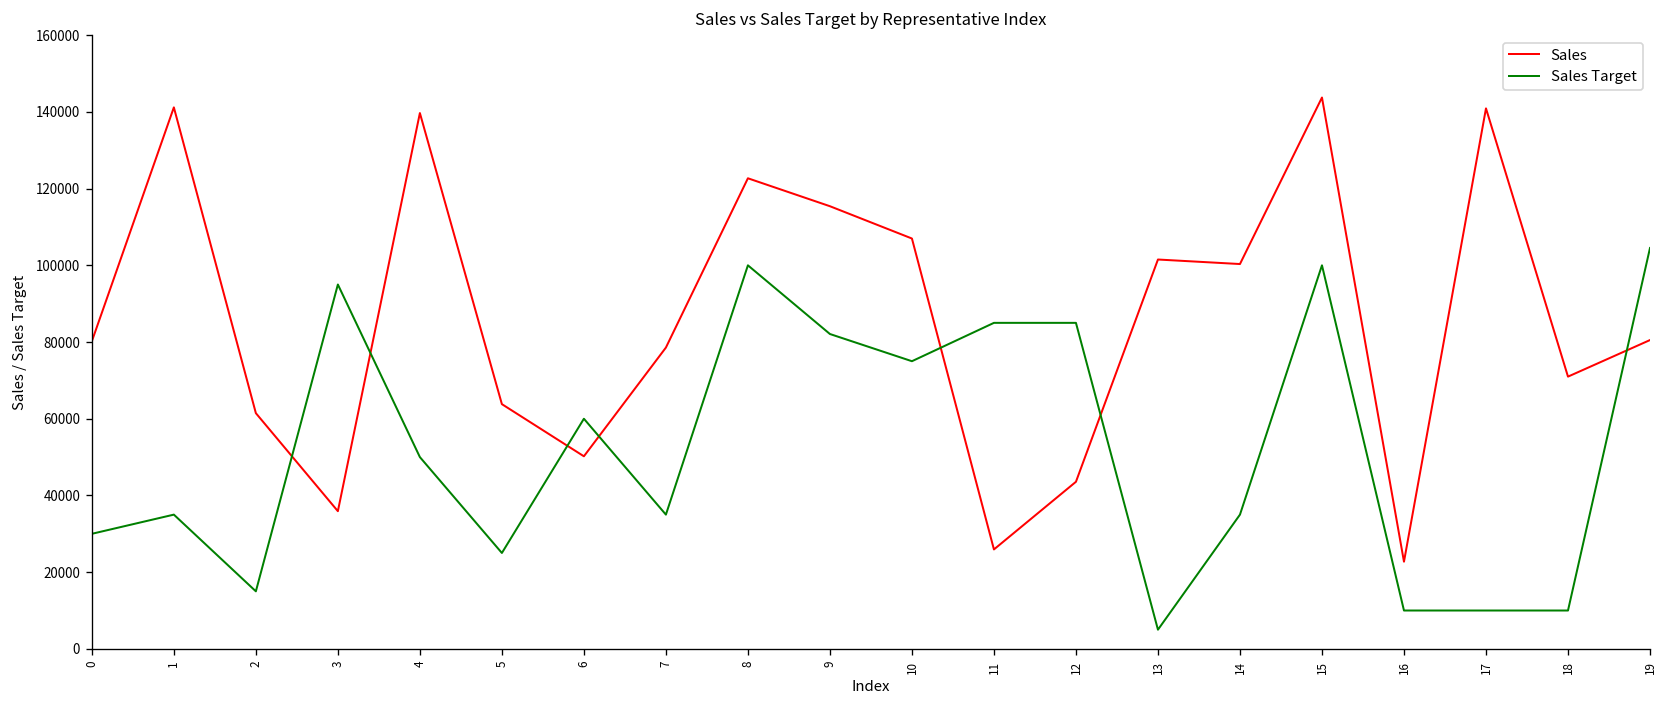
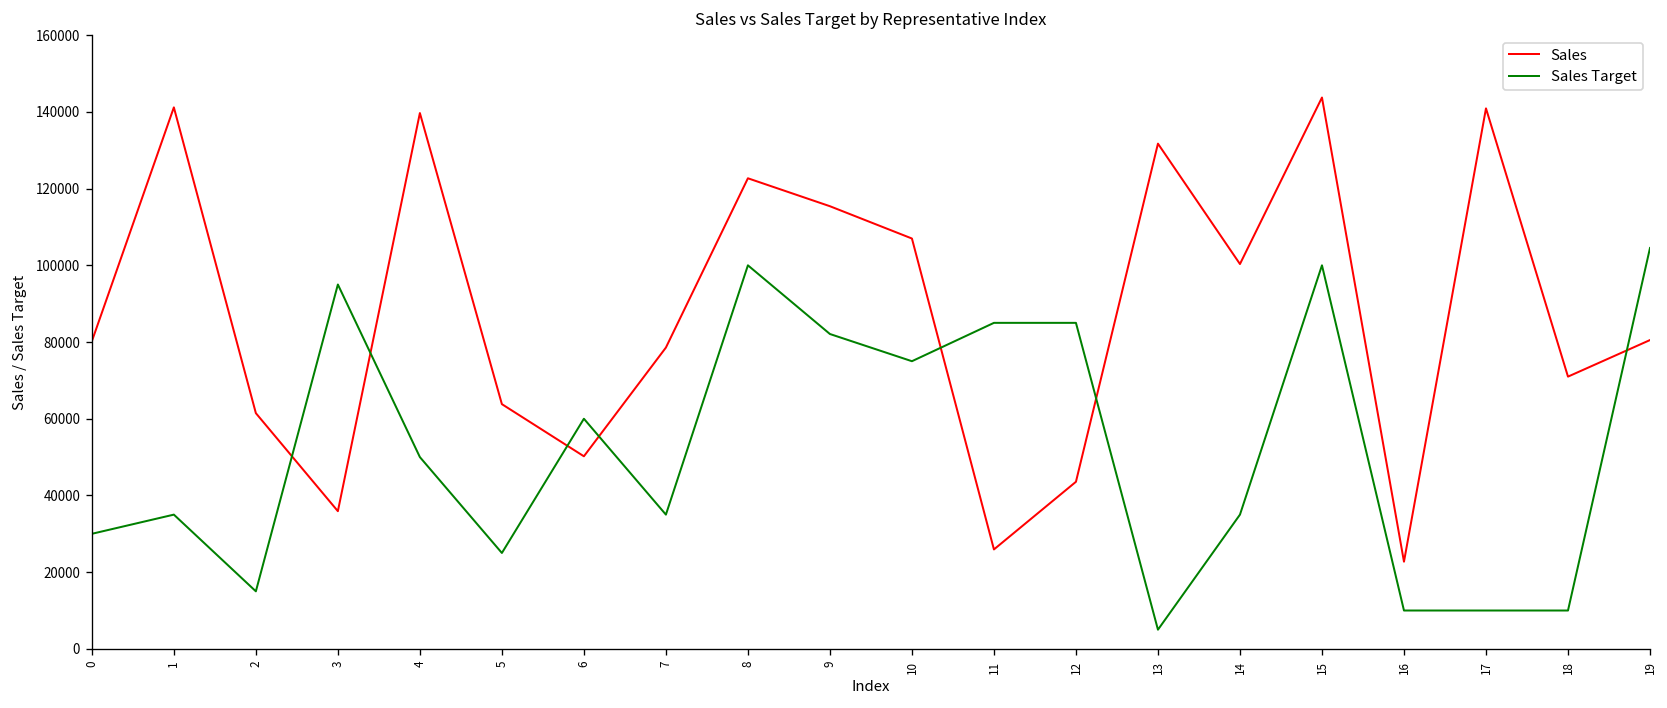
Sales, 13: 102000 -> 132000
